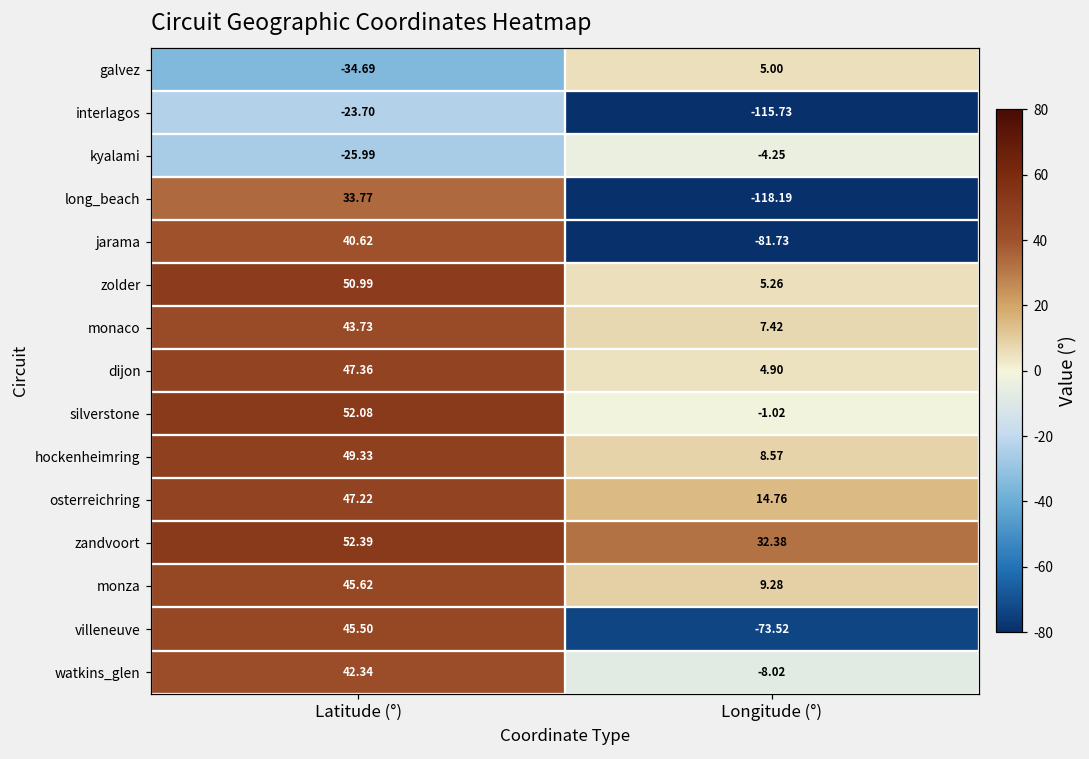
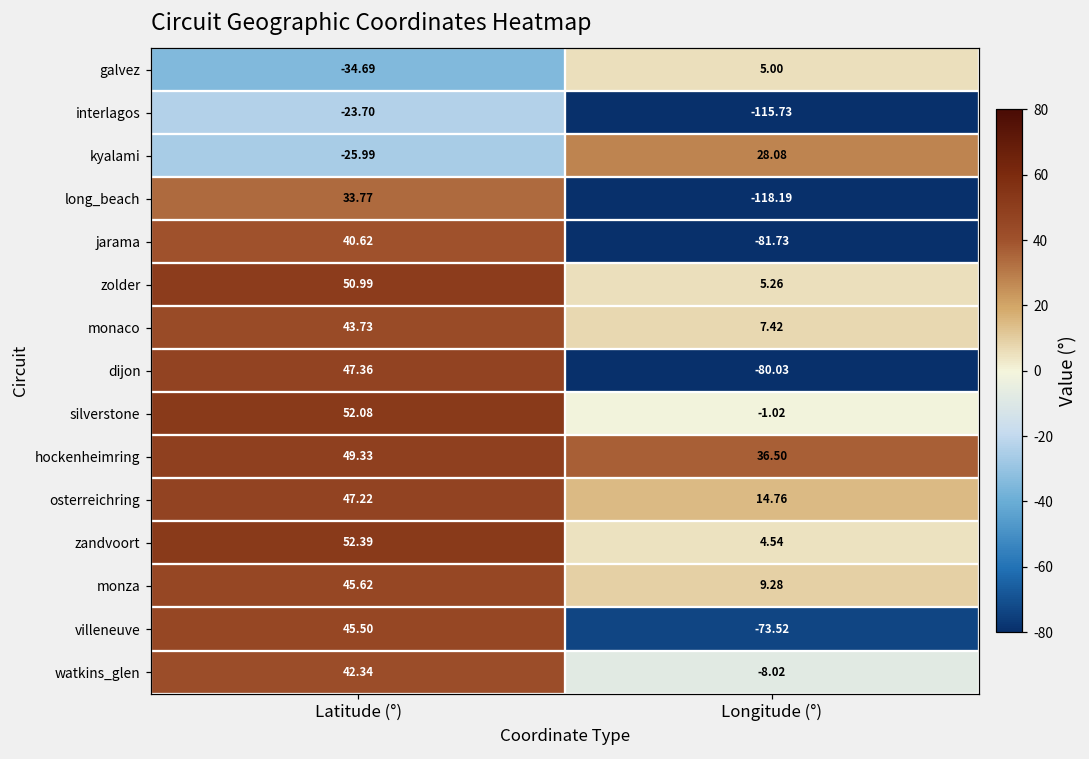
kyalami, Longitude (°): -4.25 -> 28.08
dijon, Longitude (°): 4.90 -> -80.03
hockenheimring, Longitude (°): 8.57 -> 36.50
zandvoort, Longitude (°): 32.38 -> 4.54
